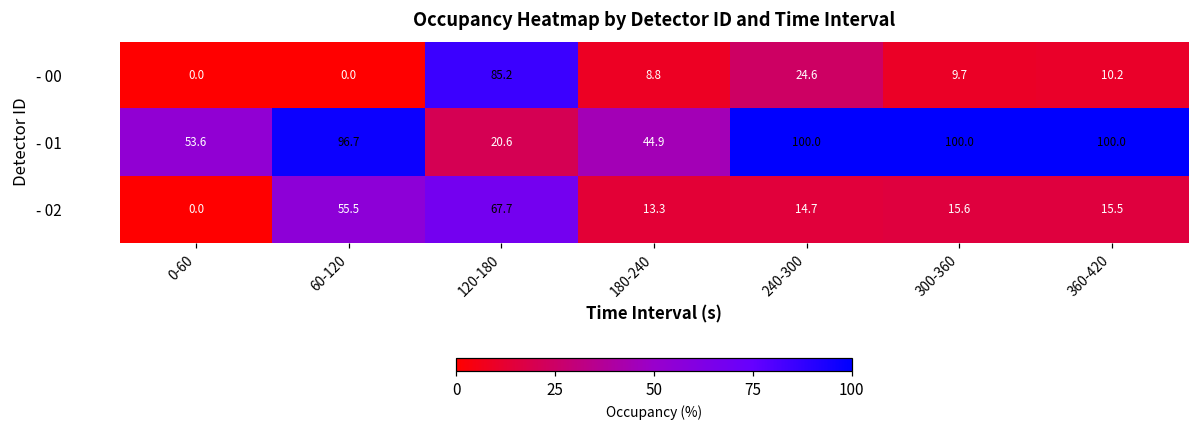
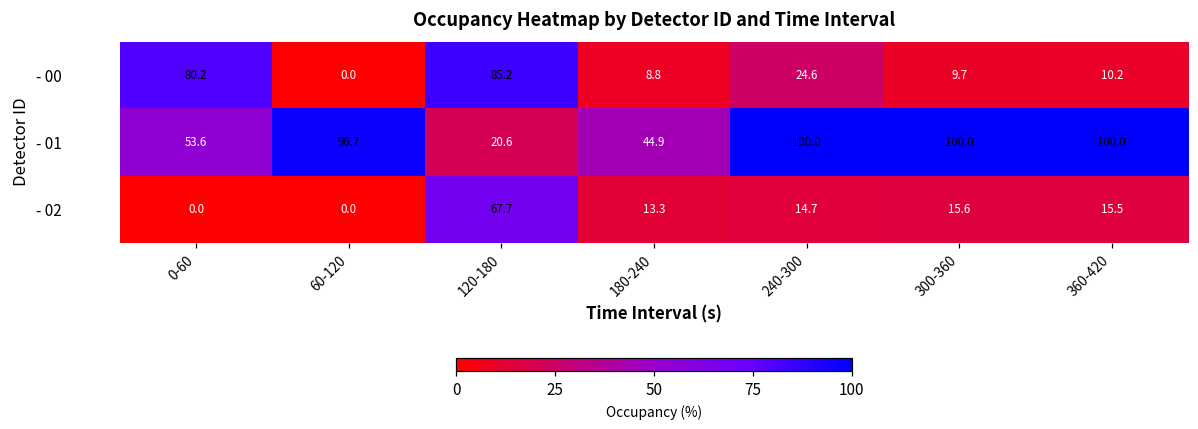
- 00, 0-60: 0.0 -> 80.2
- 02, 60-120: 55.5 -> 0.0
